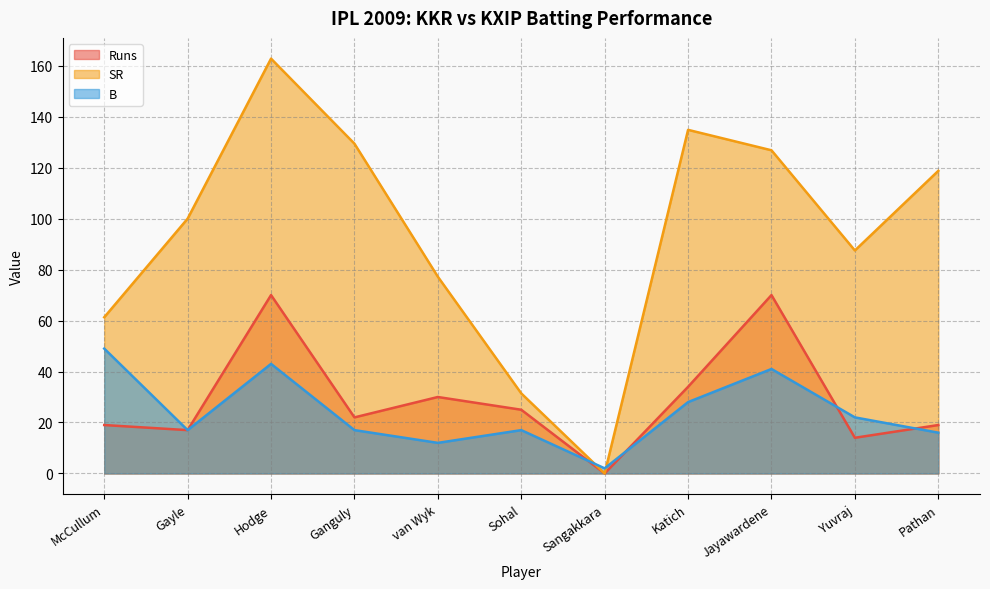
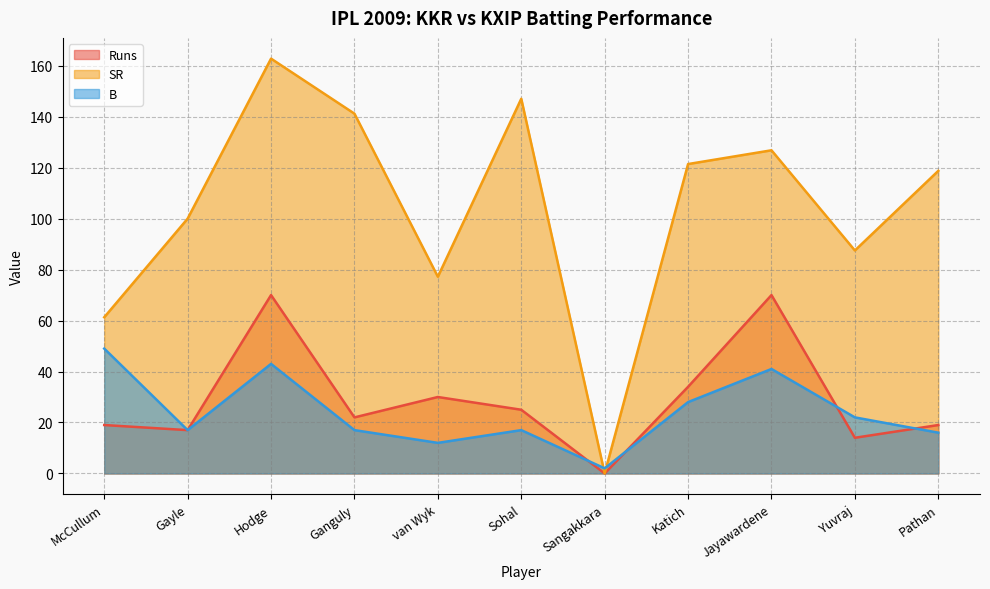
SR, Ganguly: 129 -> 141
SR, Sohal: 31 -> 147
SR, Katich: 135 -> 121
